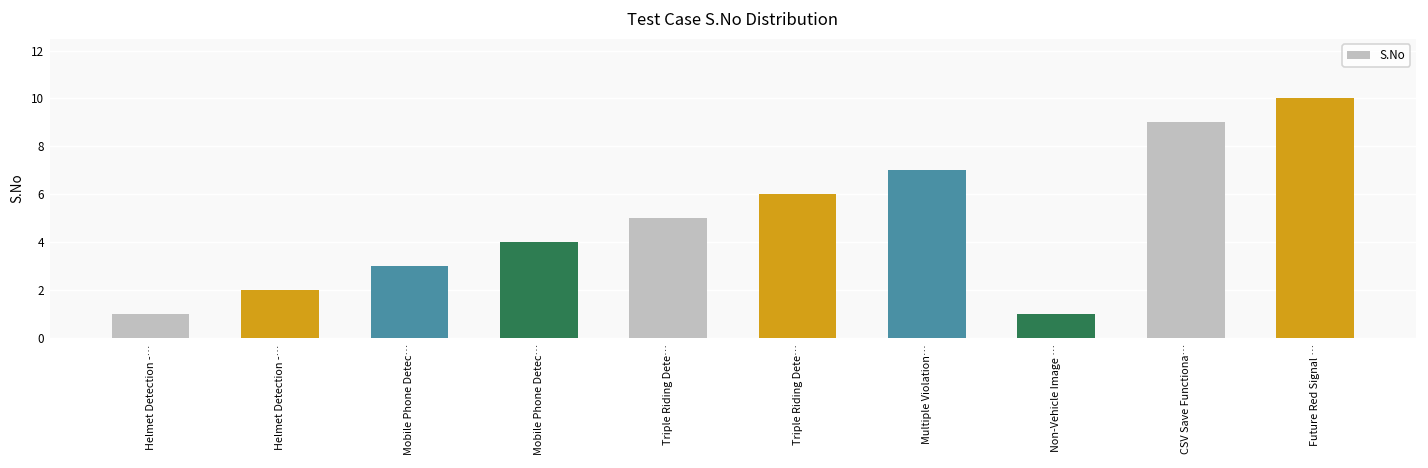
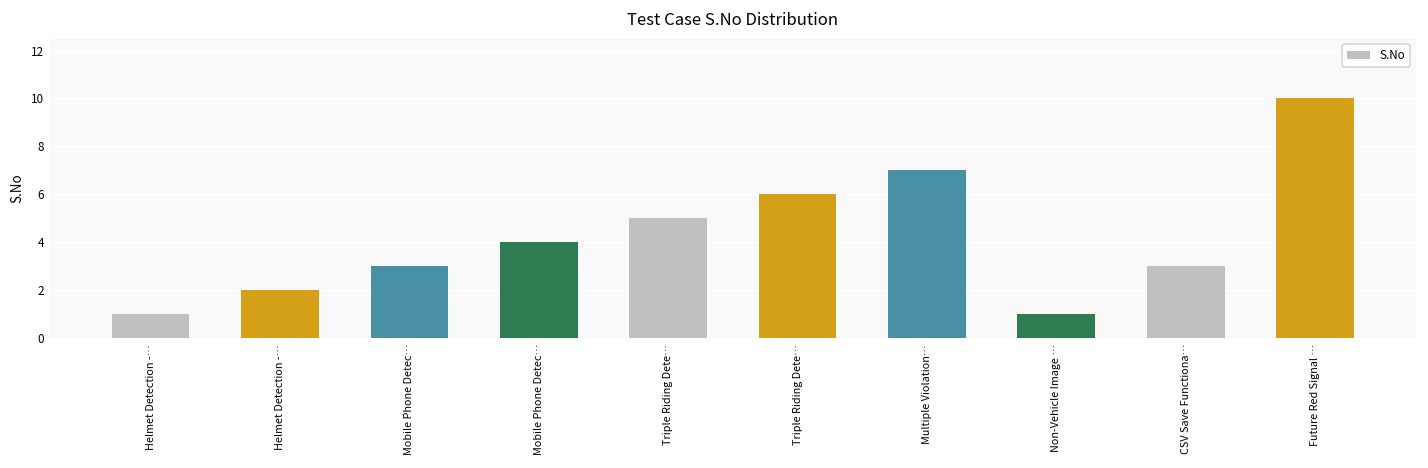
CSV Save Functiona…: 9 -> 3
